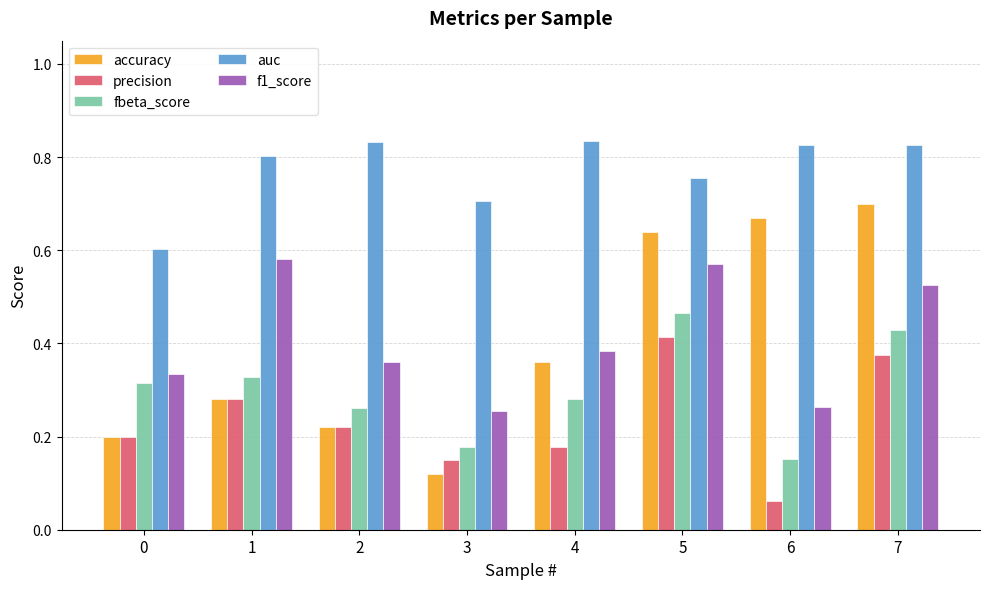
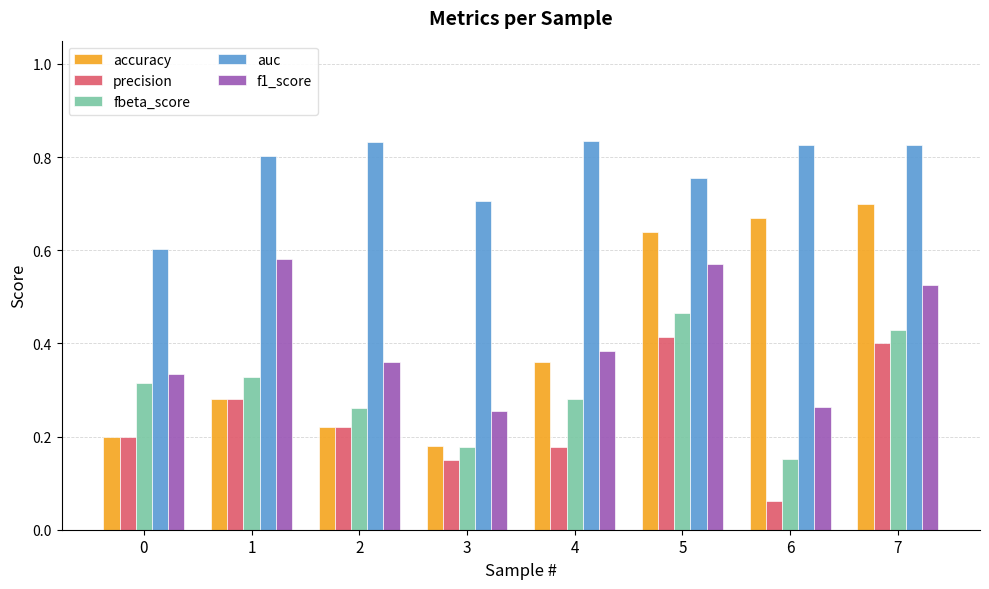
accuracy, 3: 0.12 -> 0.18
precision, 7: 0.38 -> 0.40
